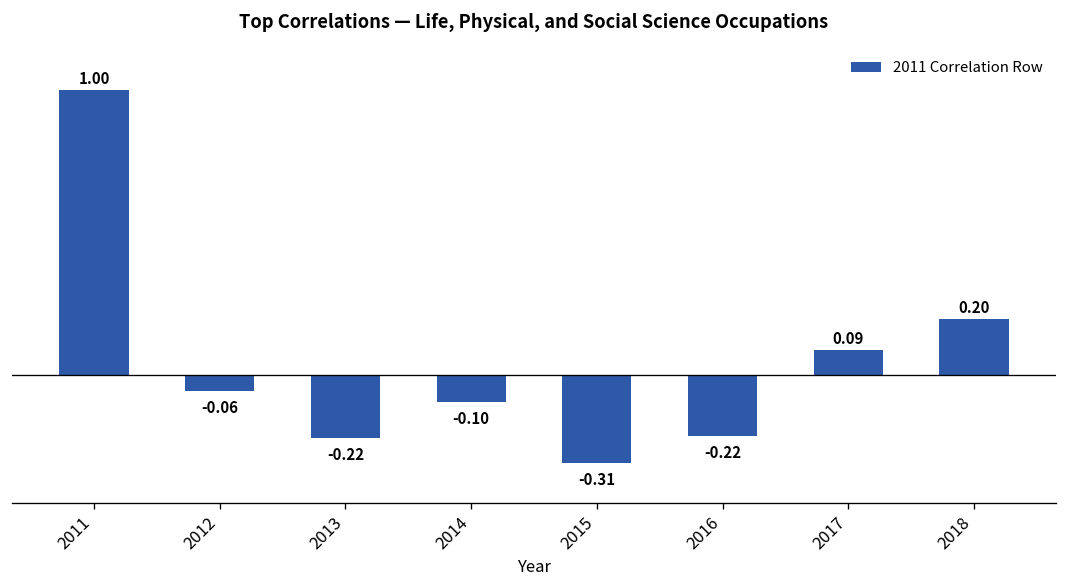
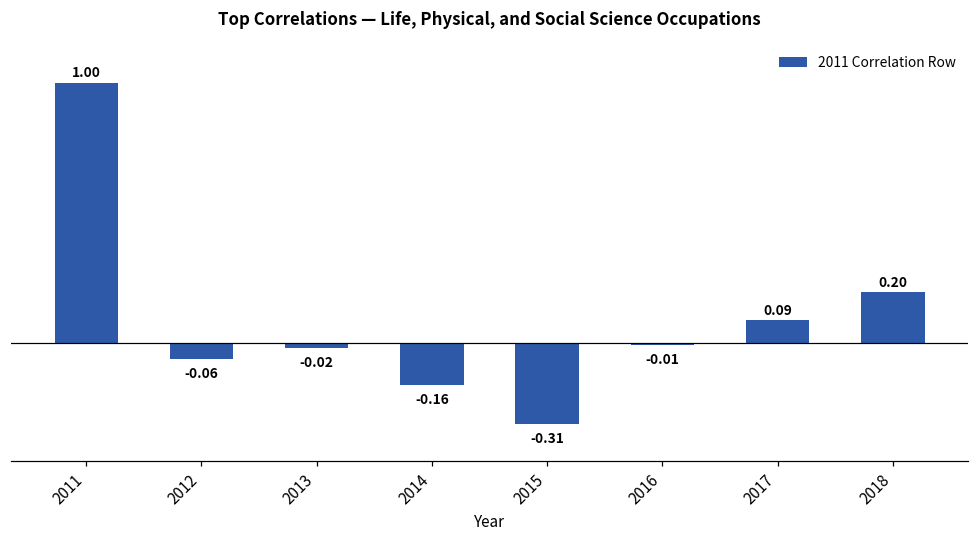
2013: -0.22 -> -0.02
2014: -0.10 -> -0.16
2016: -0.22 -> -0.01
